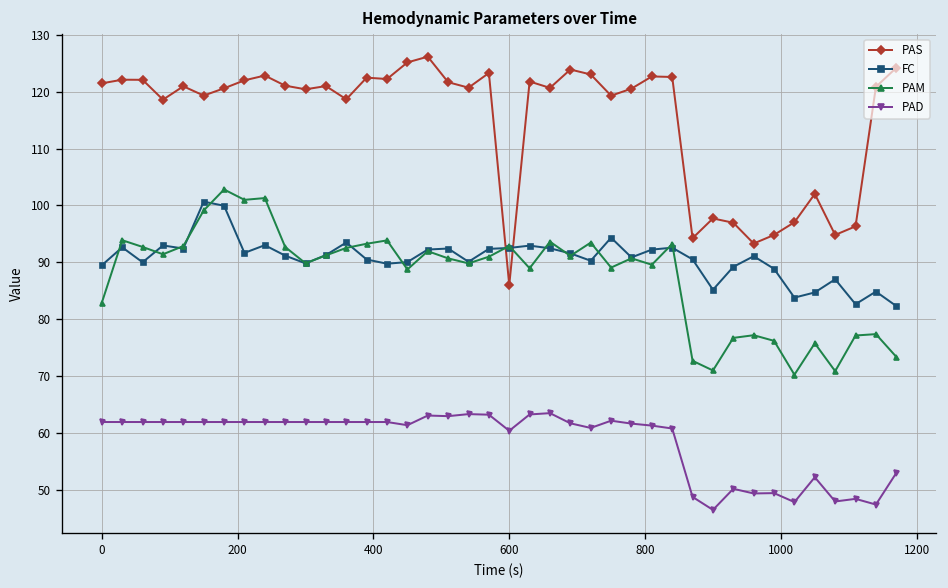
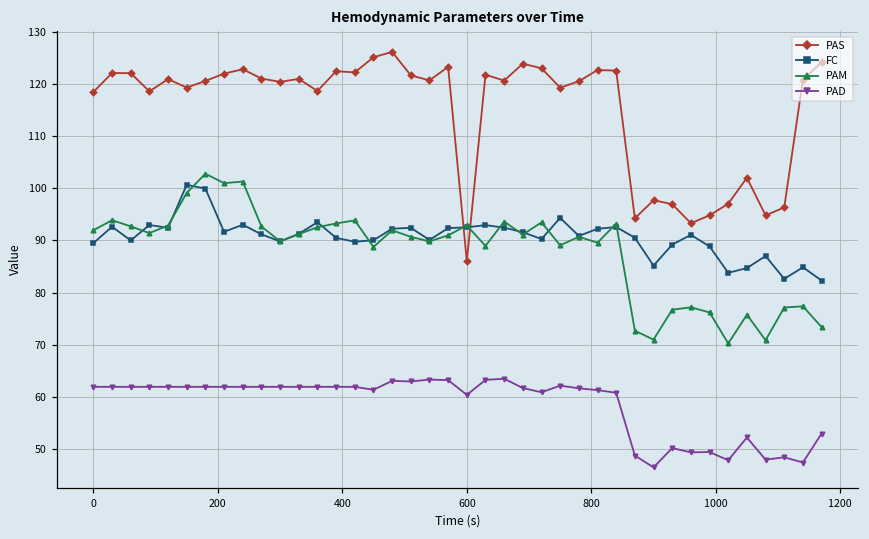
PAS, 0: 121 -> 118
PAM, 0: 83 -> 92
